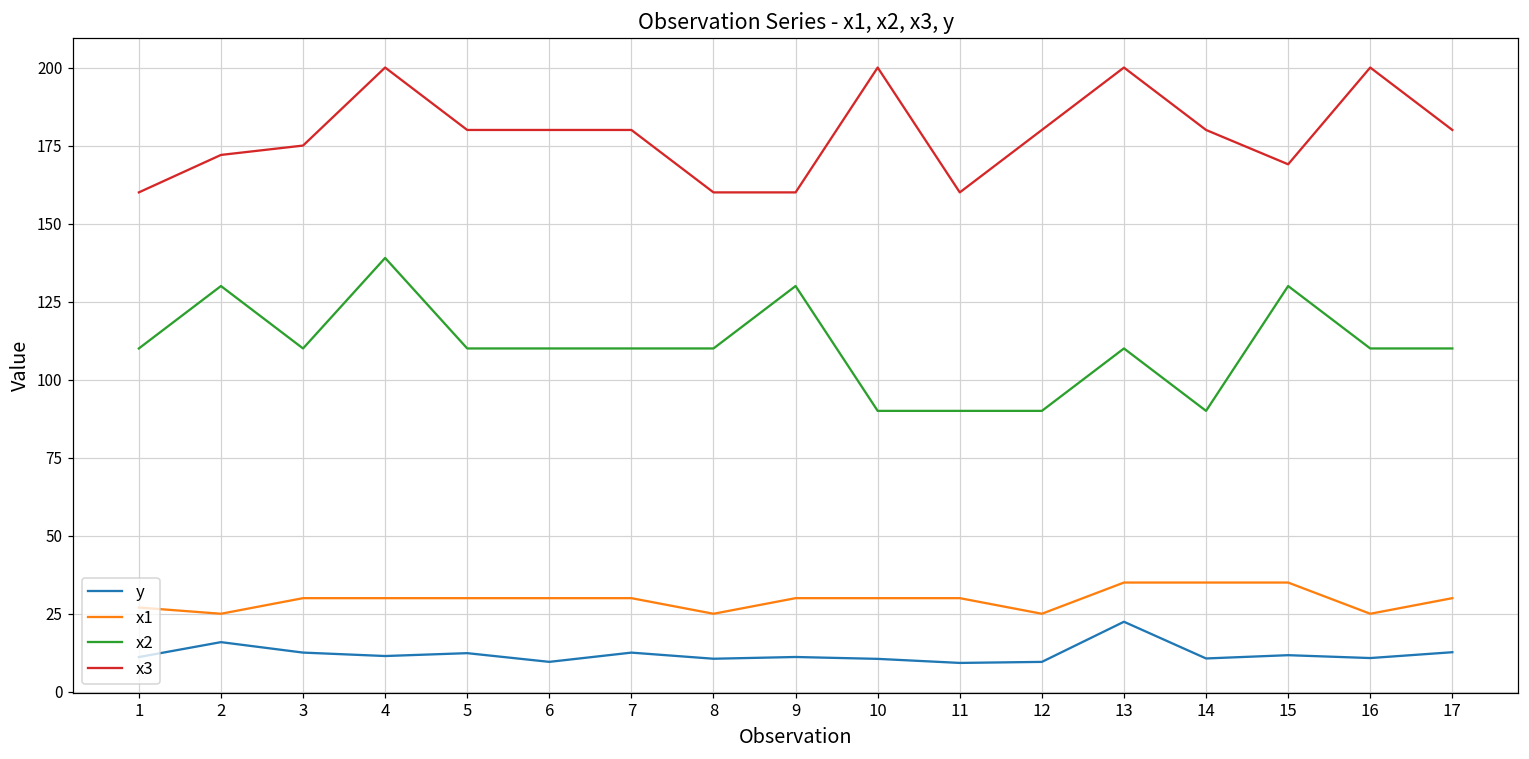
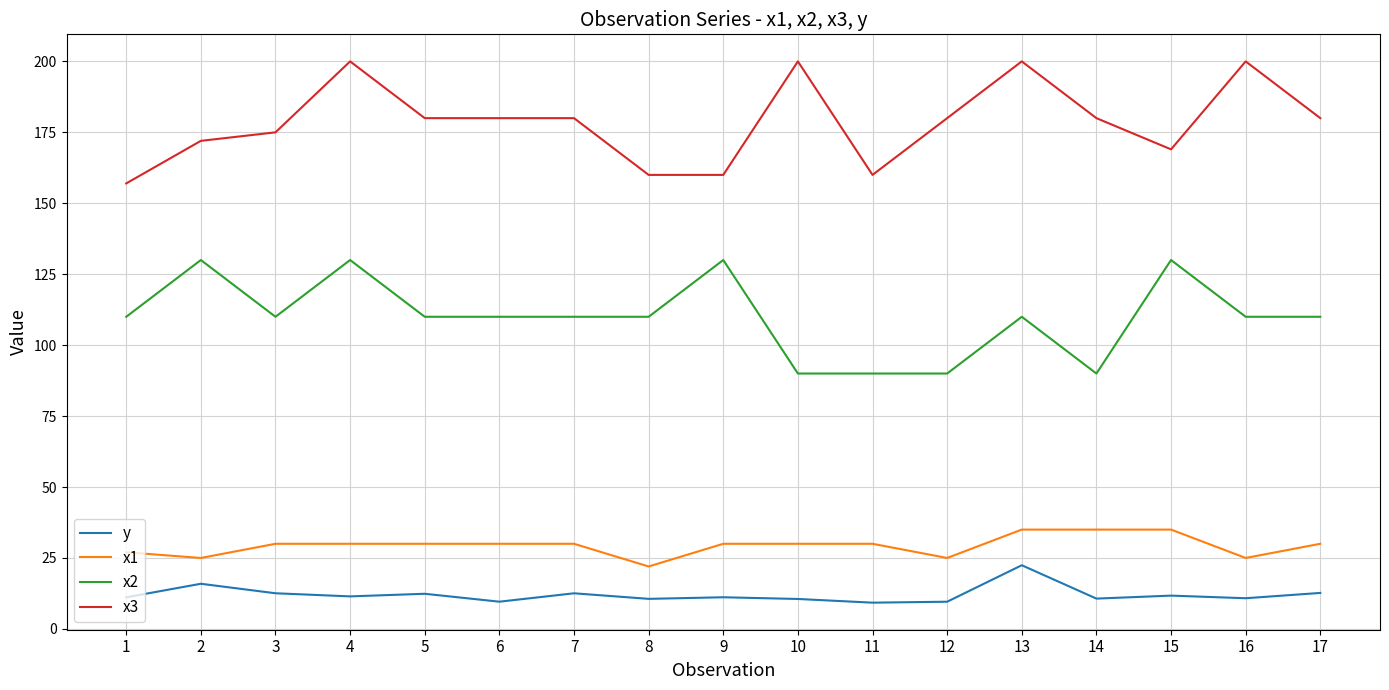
x3, 1: 160 -> 157
x2, 4: 139 -> 130
x1, 8: 25 -> 22
